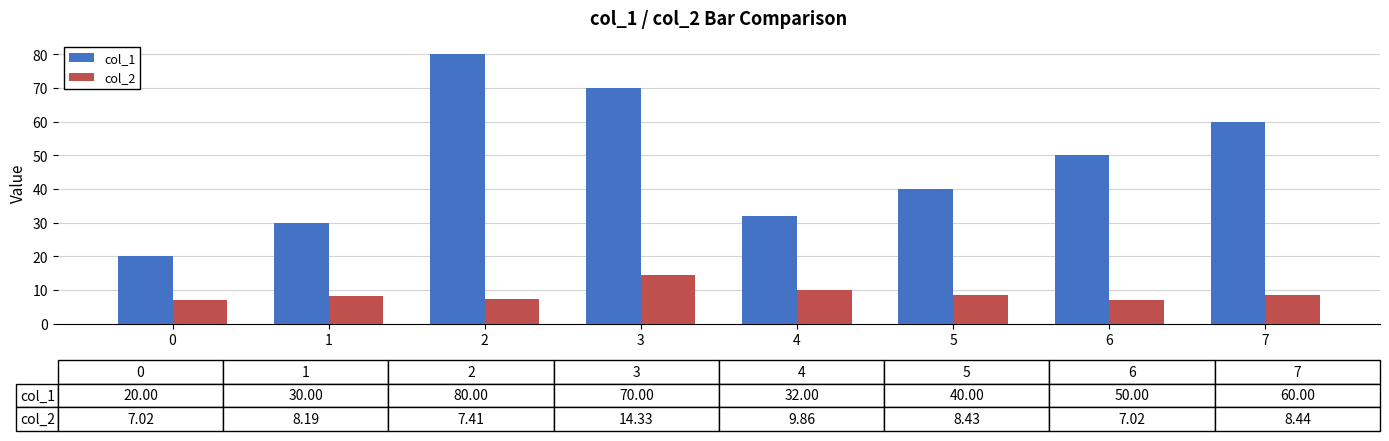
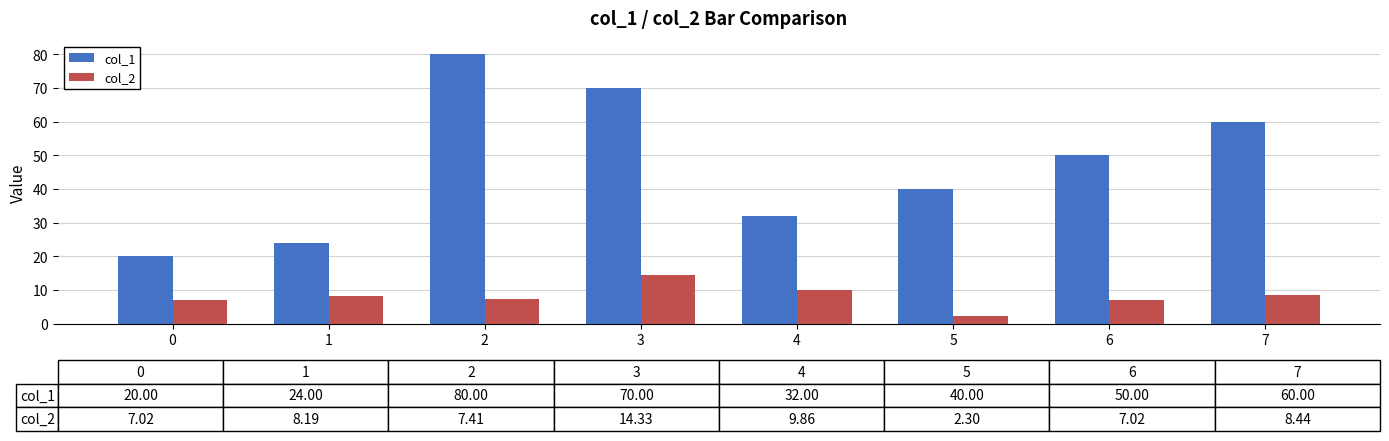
col_1, 1: 30.00 -> 24.00
col_2, 5: 8.43 -> 2.30
